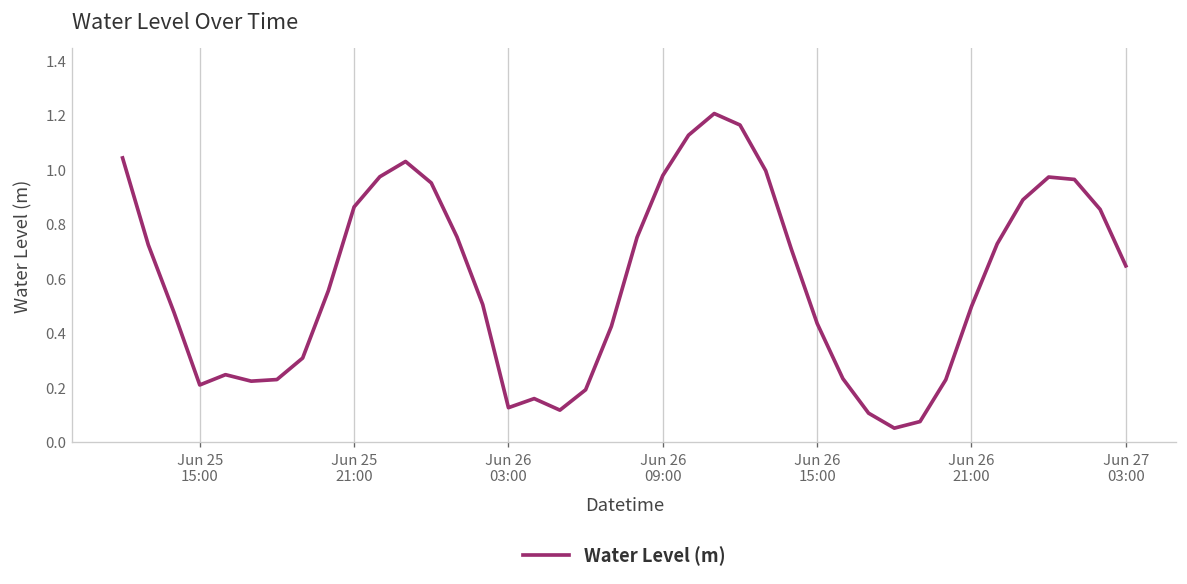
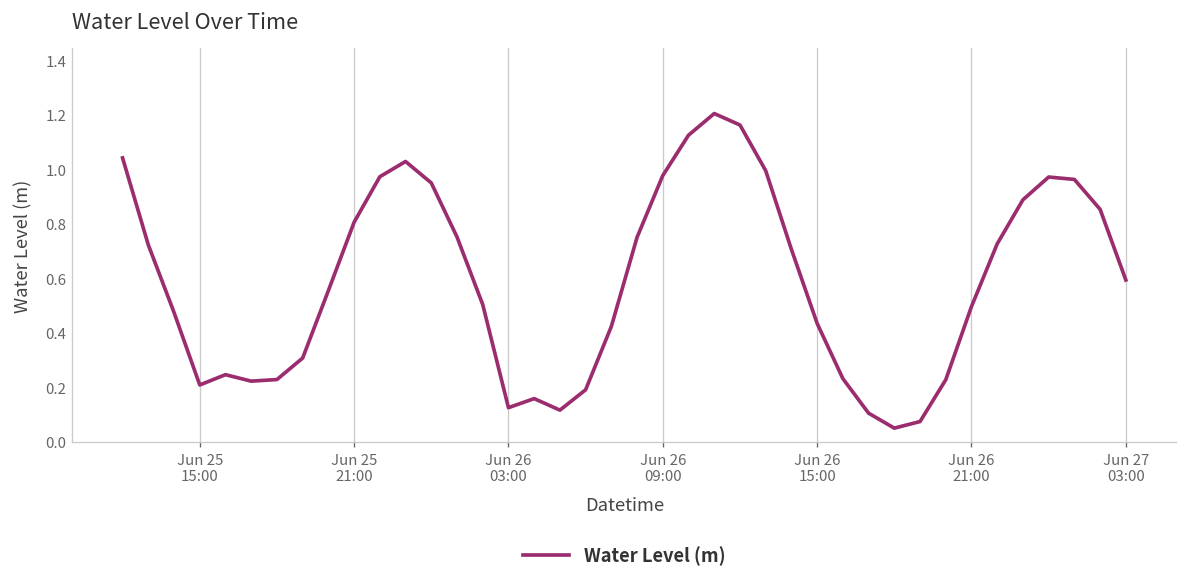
Jun 25 21:00: 0.86 -> 0.81
Jun 27 03:00: 0.65 -> 0.59
